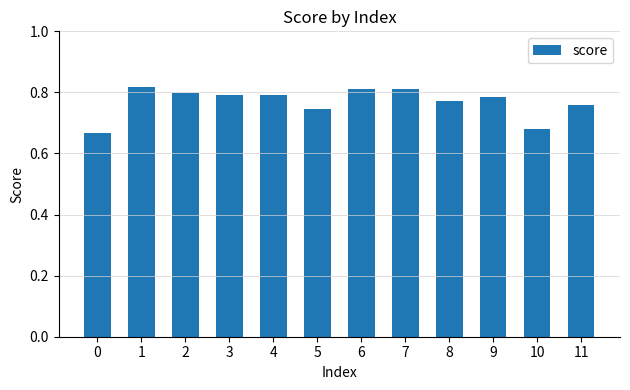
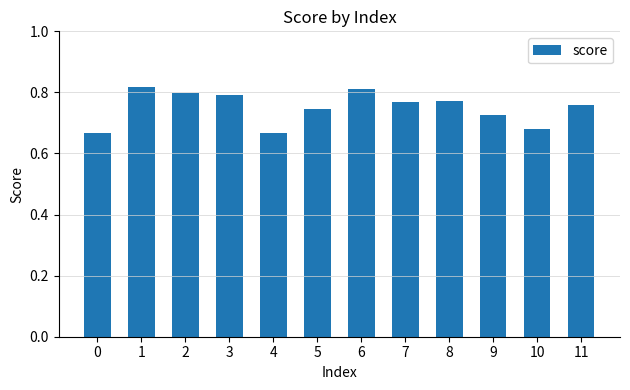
4: 0.79 -> 0.67
7: 0.81 -> 0.77
9: 0.78 -> 0.73
